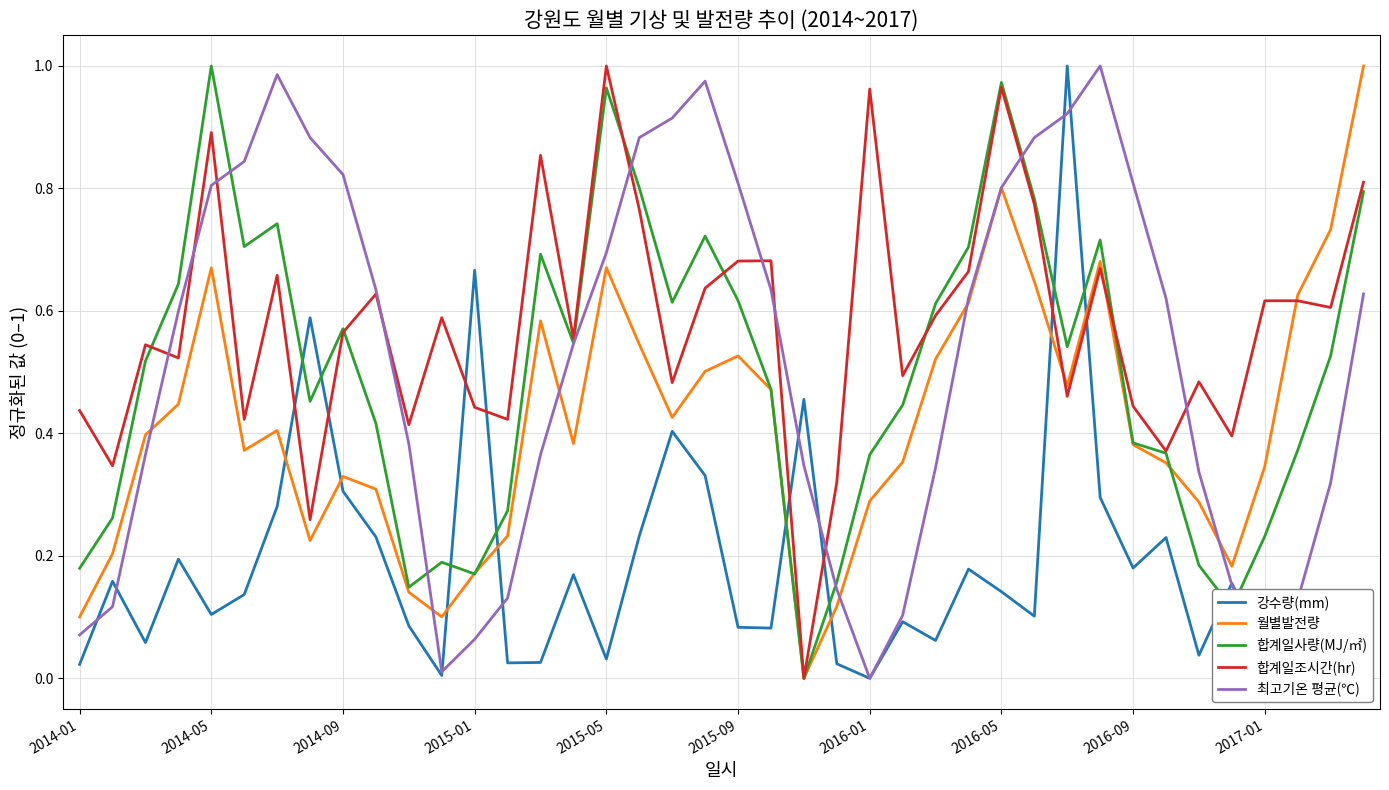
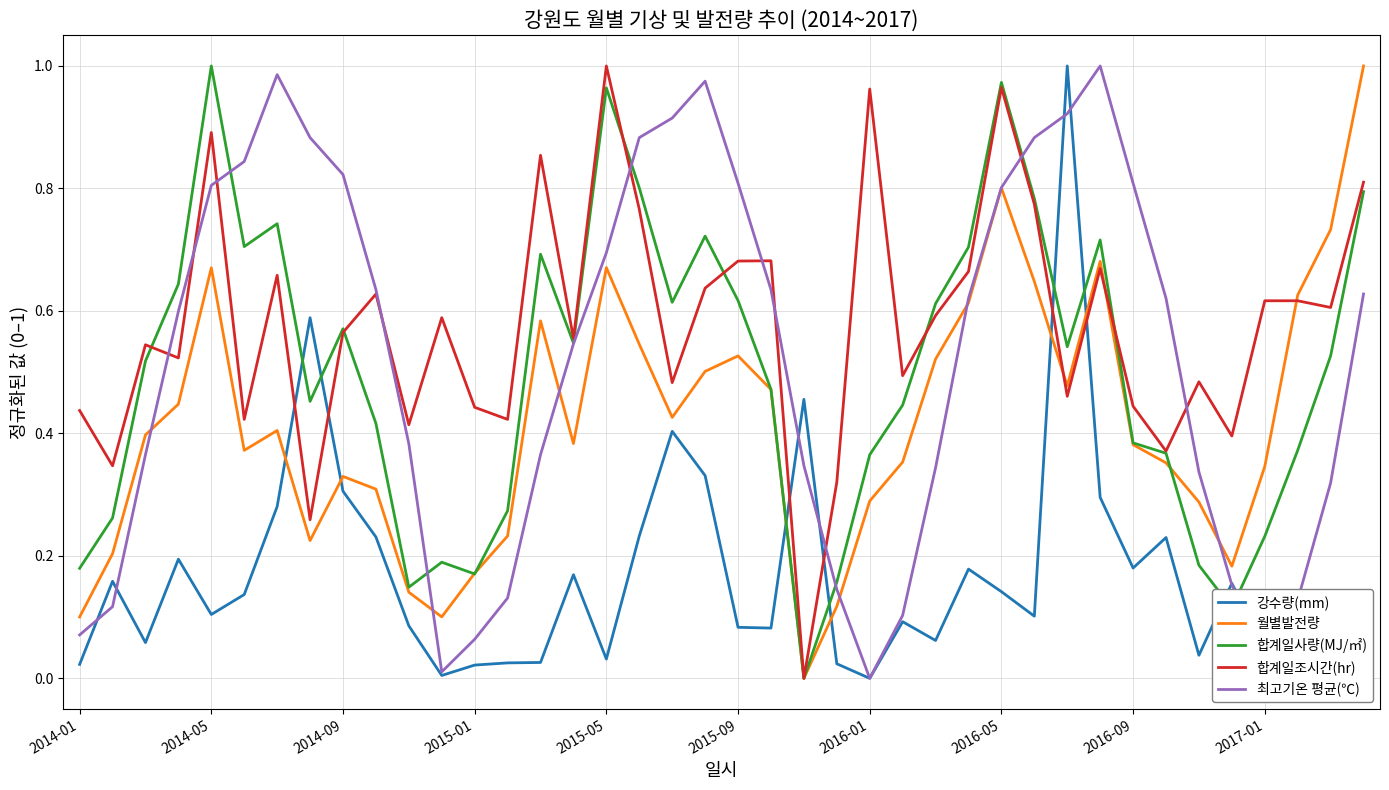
강수량(mm), 2015-01: 0.67 -> 0.02
